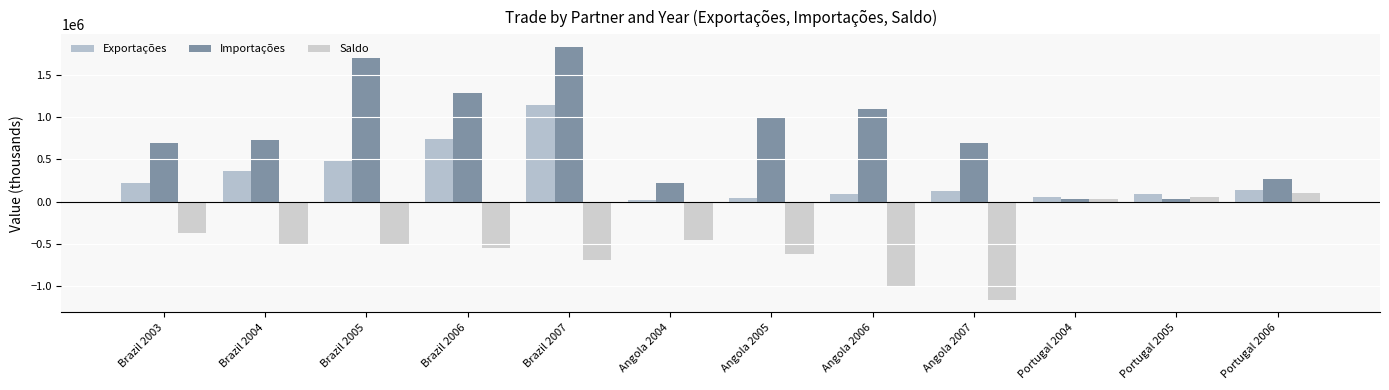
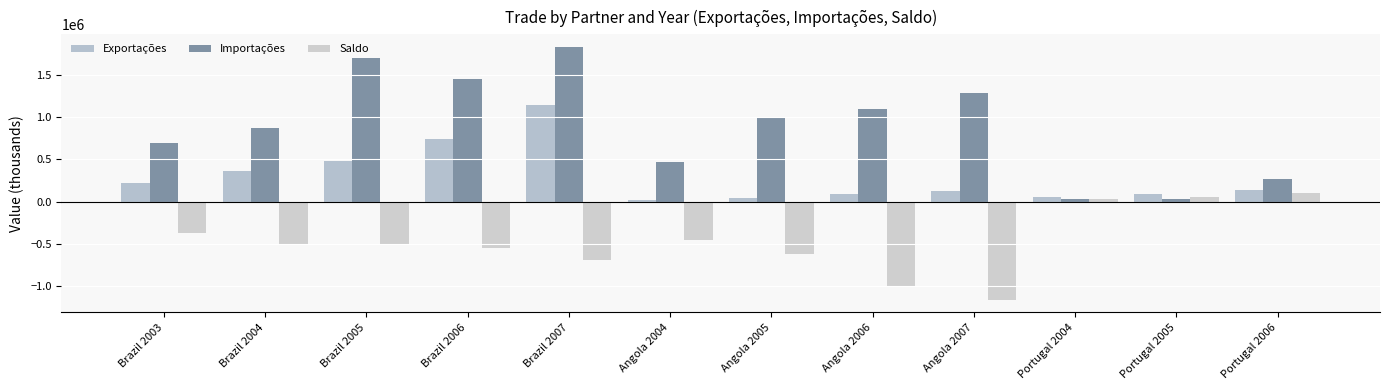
Importações, Brazil 2004: 700000 -> 900000
Importações, Brazil 2006: 1300000 -> 1500000
Importações, Angola 2004: 200000 -> 500000
Importações, Angola 2007: 700000 -> 1300000
